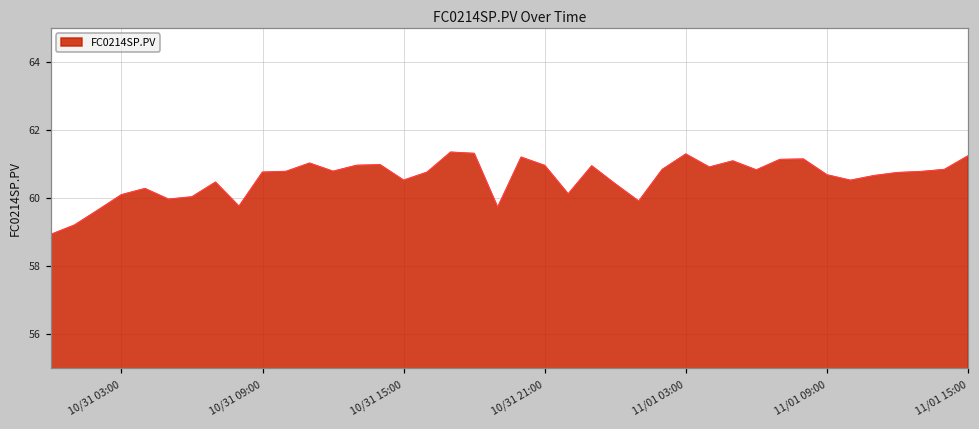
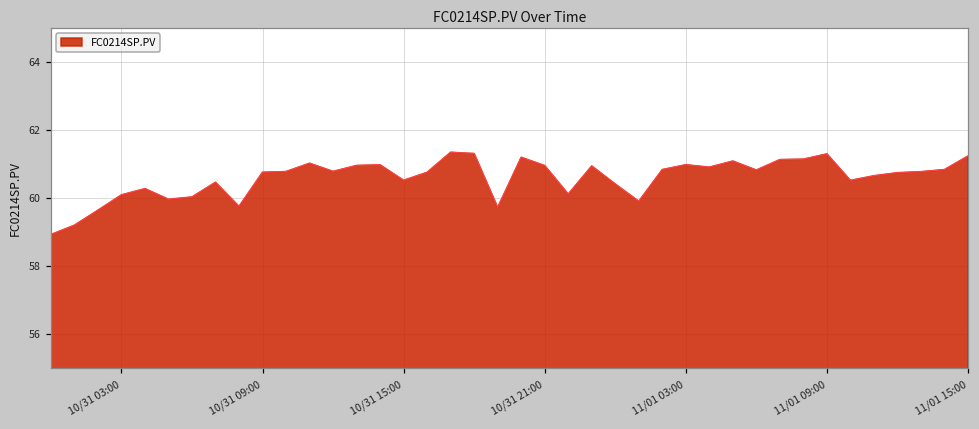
11/01 03:00: 61.3 -> 61.0
11/01 09:00: 60.7 -> 61.3
